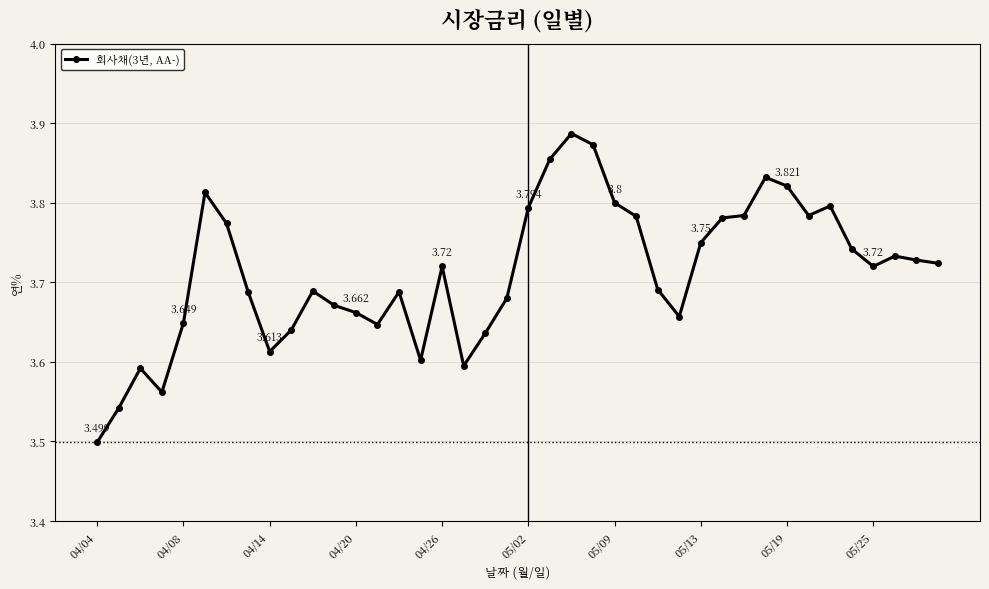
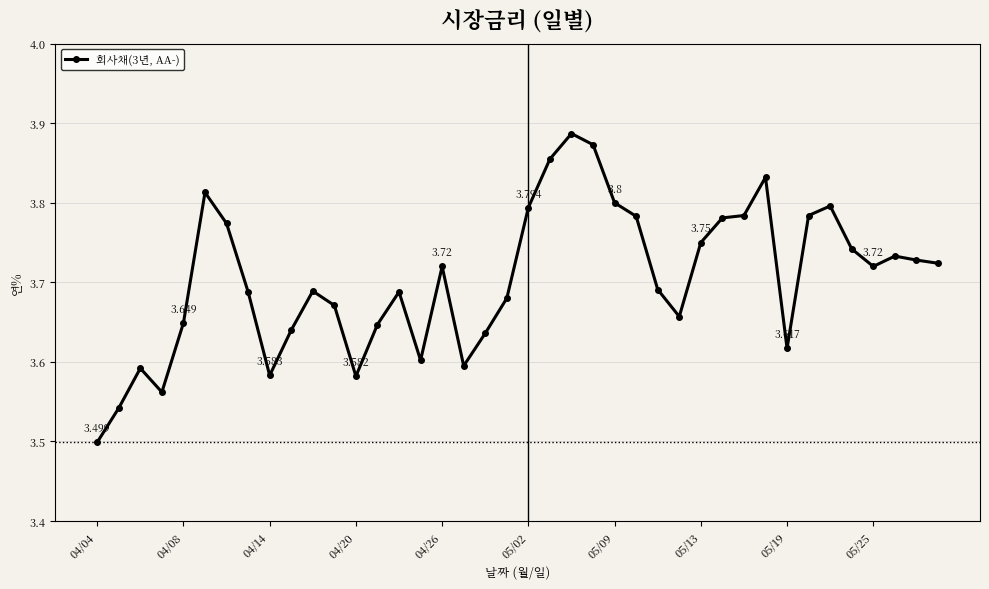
04/14: 3.613 -> 3.583
04/20: 3.662 -> 3.582
05/19: 3.821 -> 3.617
